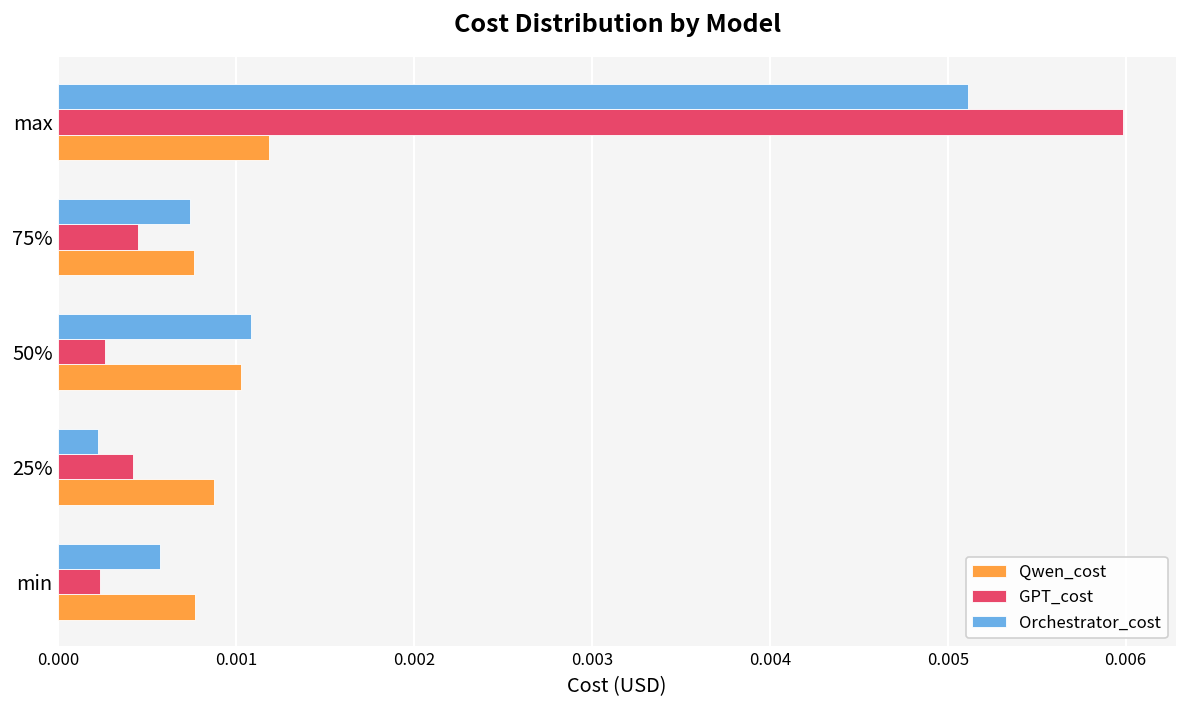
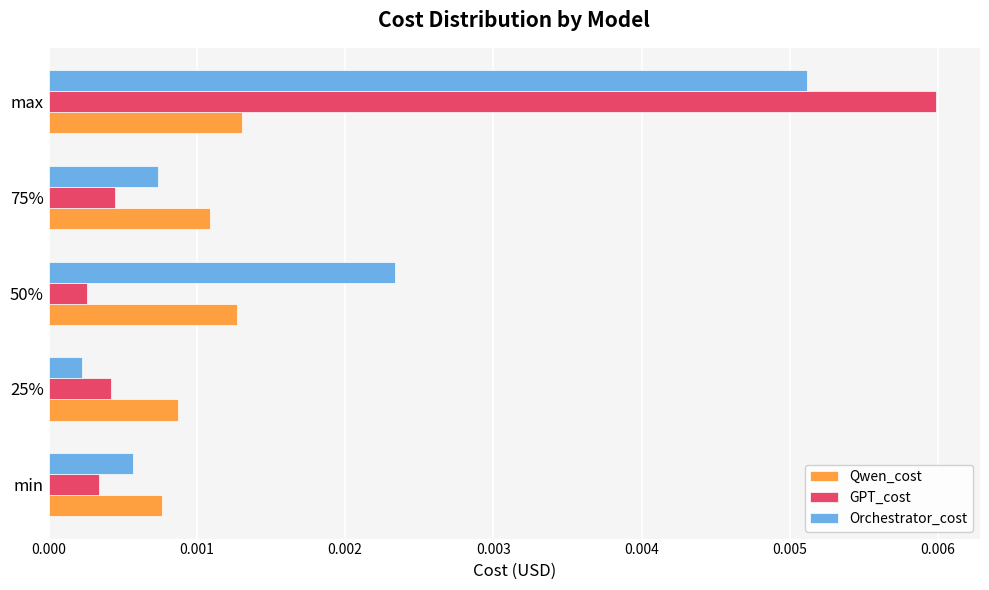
Qwen_cost, max: 0.00118 -> 0.00130
Qwen_cost, 75%: 0.00076 -> 0.00109
Orchestrator_cost, 50%: 0.00109 -> 0.00234
Qwen_cost, 50%: 0.00102 -> 0.00127
GPT_cost, min: 0.00024 -> 0.00034
